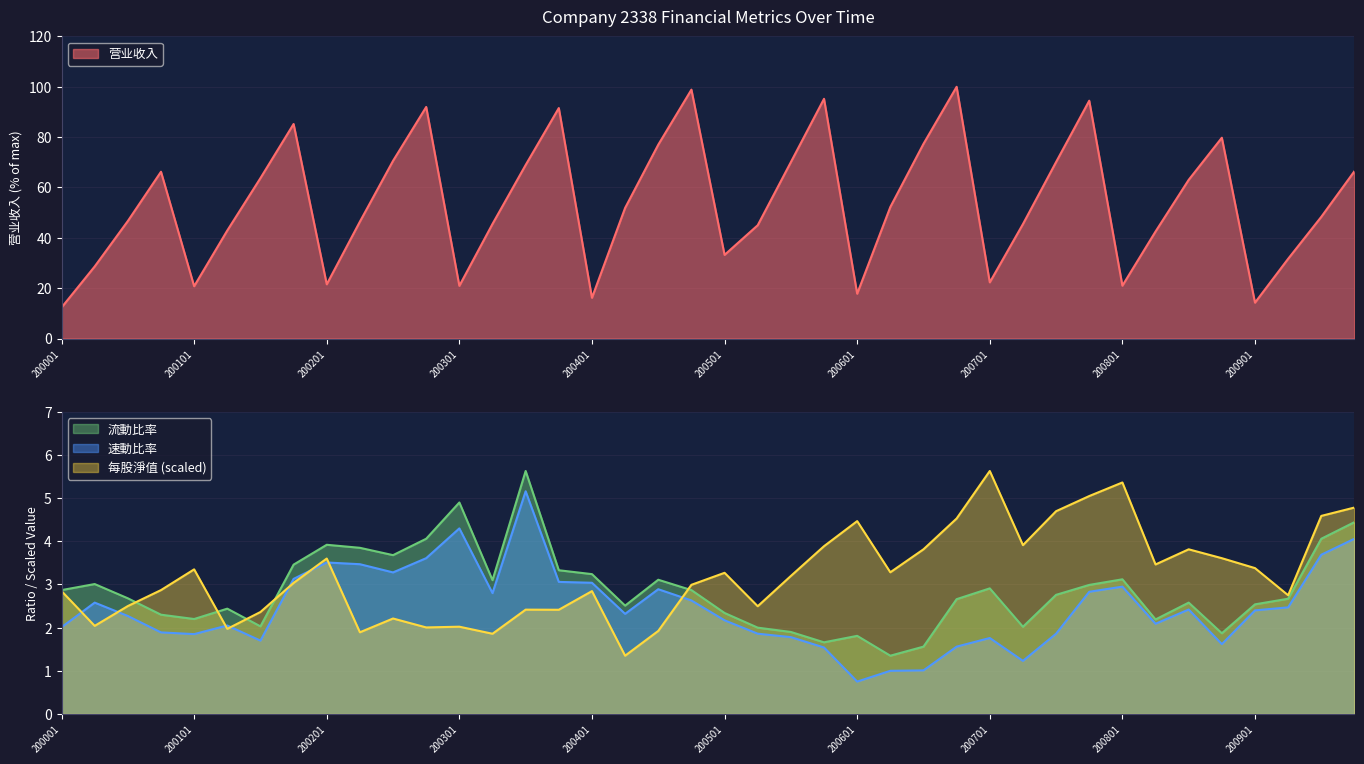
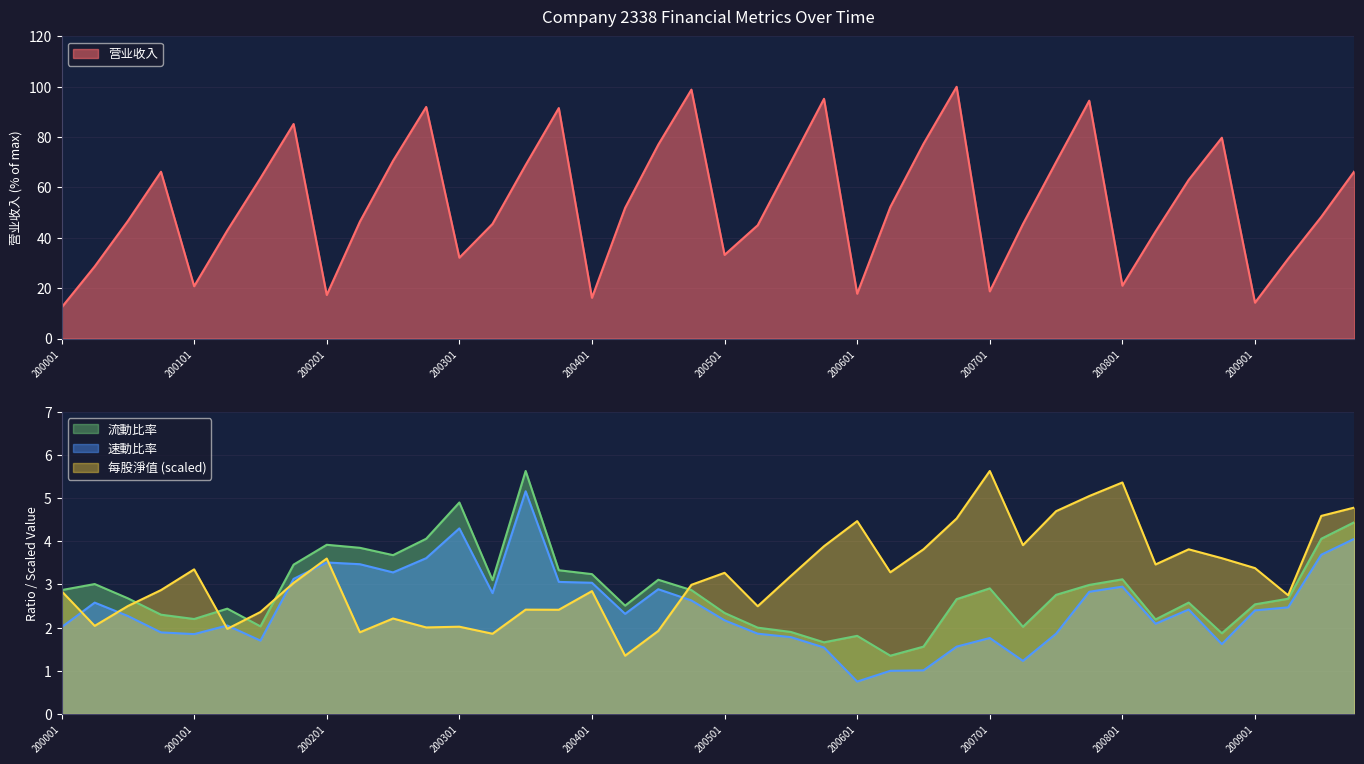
Company 2338 Financial Metrics Over Time, 200201: 22 -> 17
Company 2338 Financial Metrics Over Time, 200301: 21 -> 32
Company 2338 Financial Metrics Over Time, 200701: 22 -> 19
